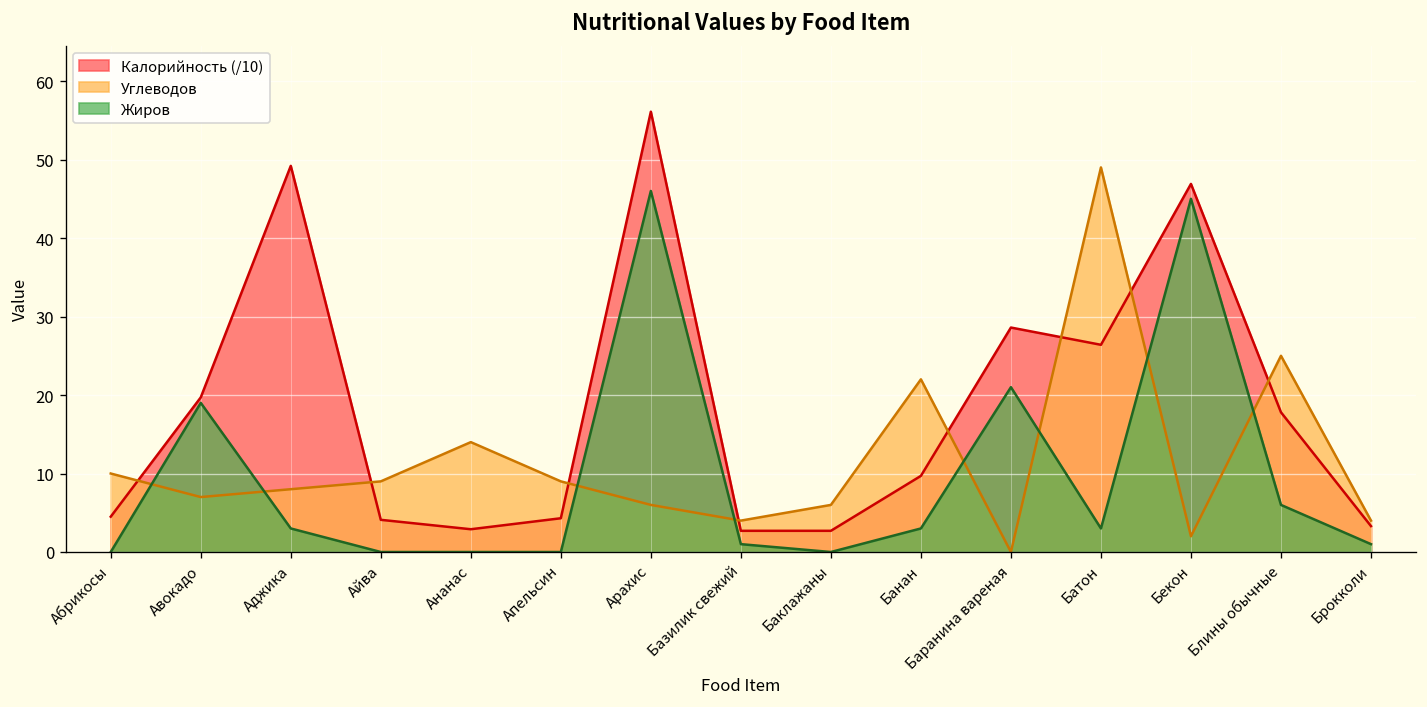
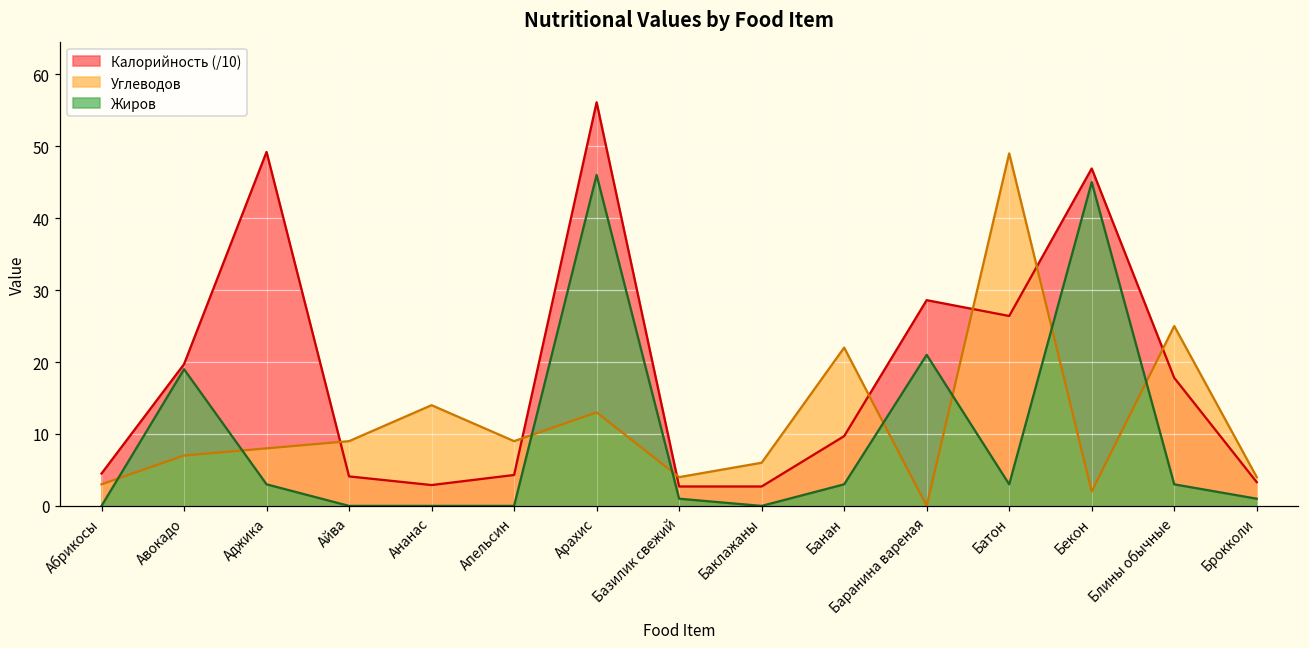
Углеводов, Абрикосы: 10 -> 3
Углеводов, Арахис: 6 -> 13
Жиров, Блины обычные: 6 -> 3
